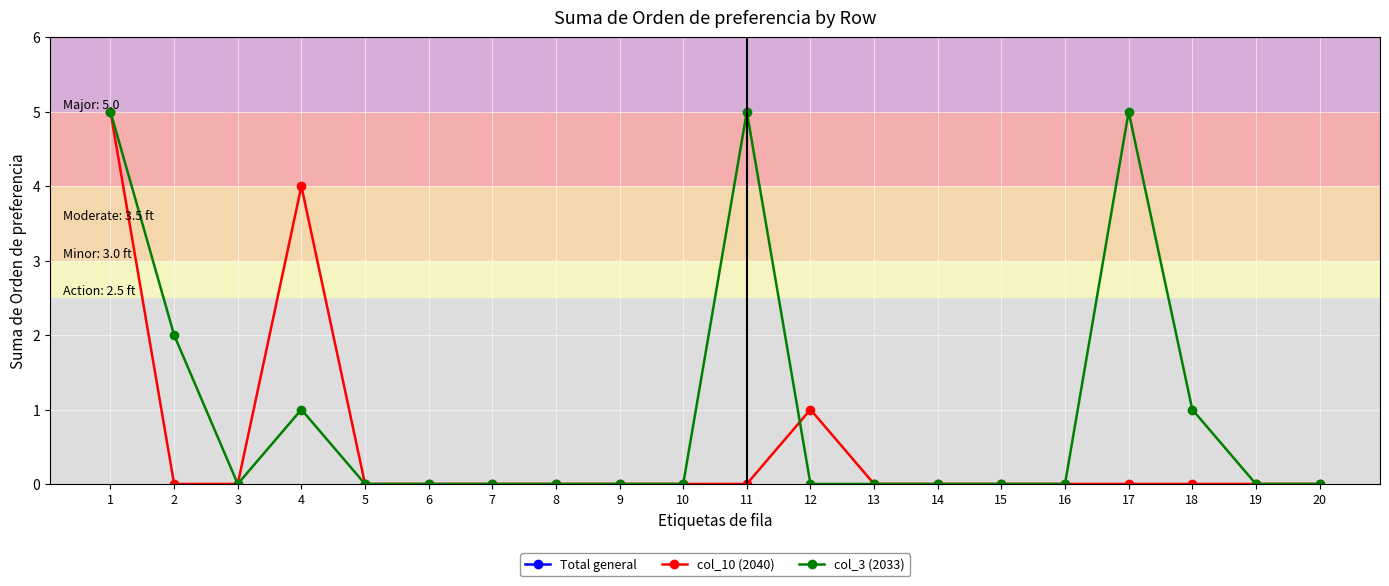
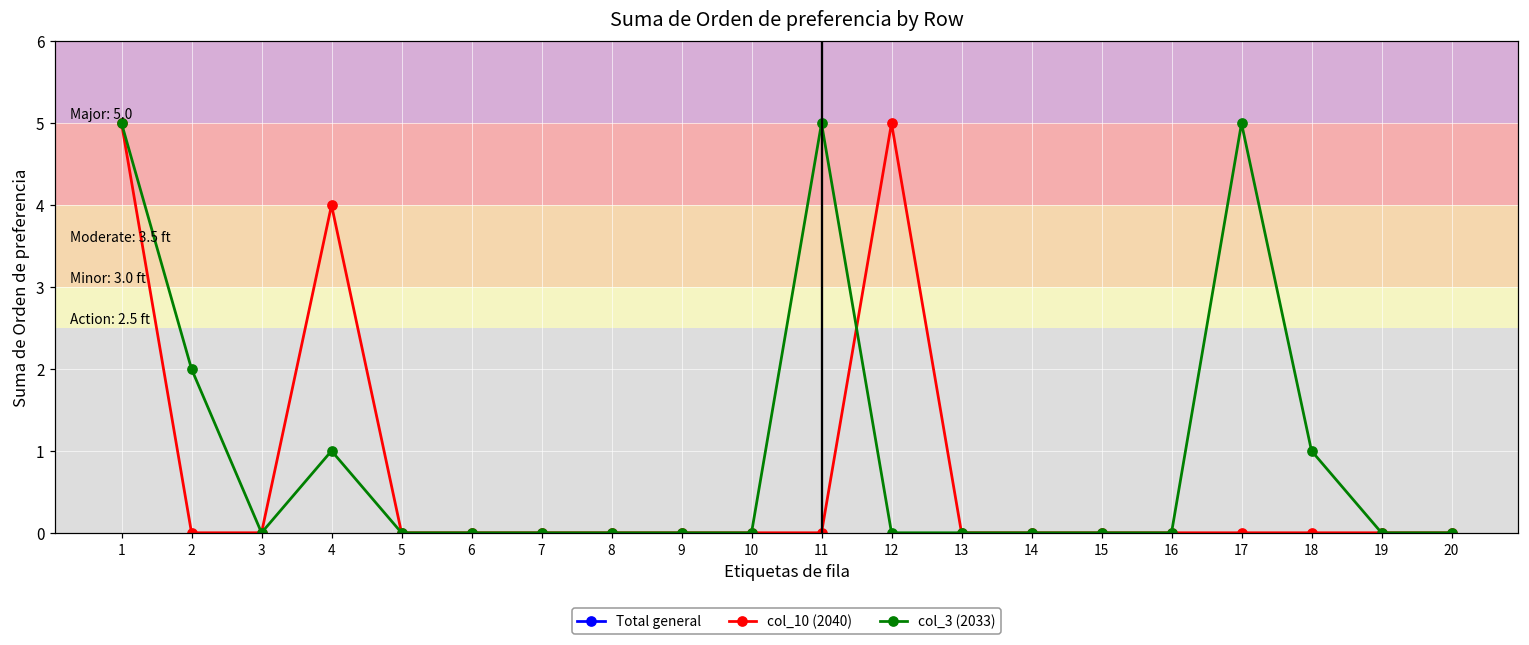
col_10 (2040), 12: 1 -> 5
